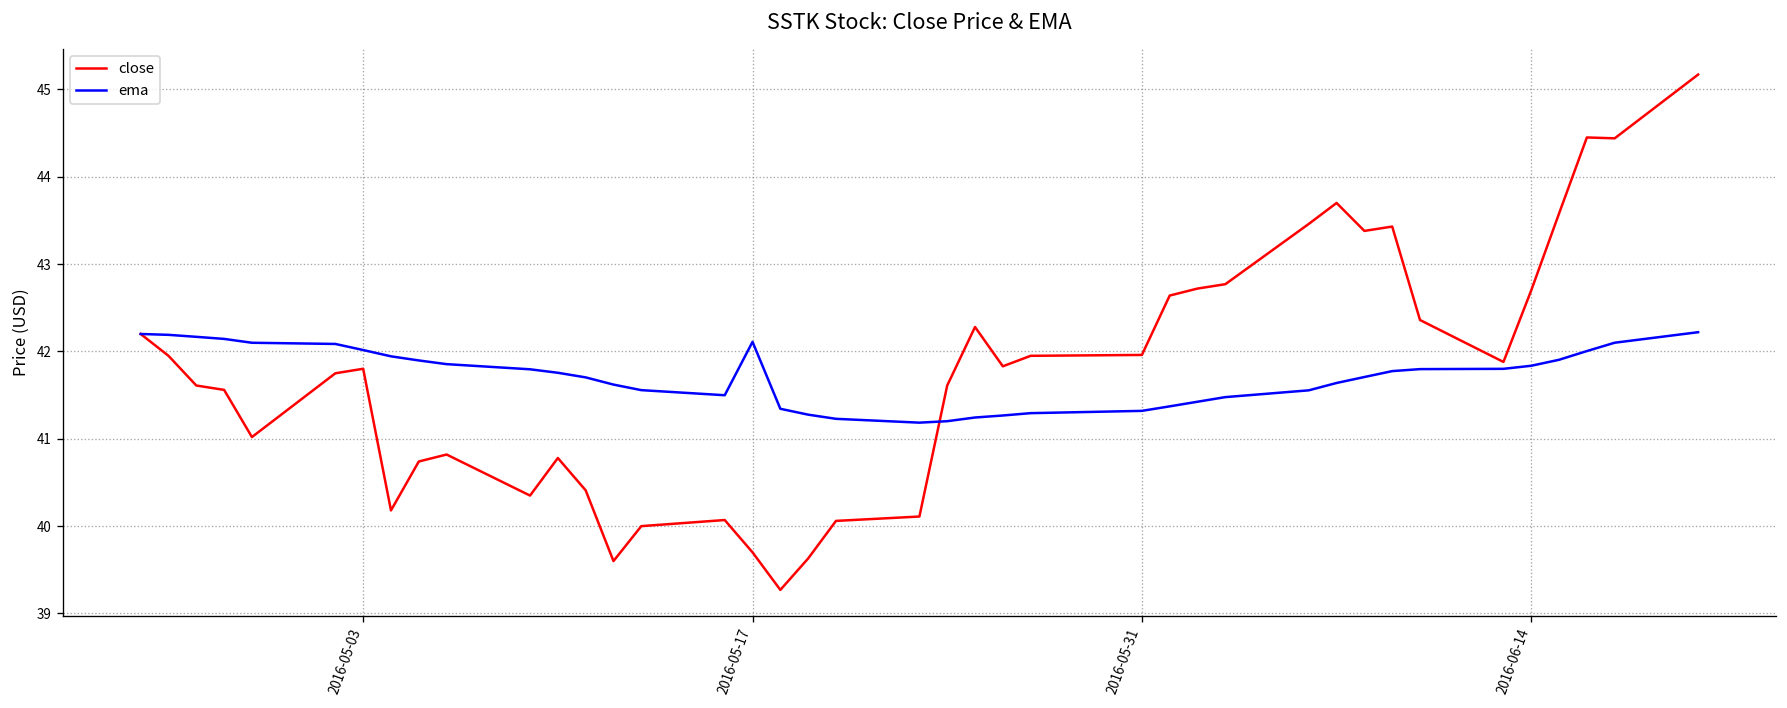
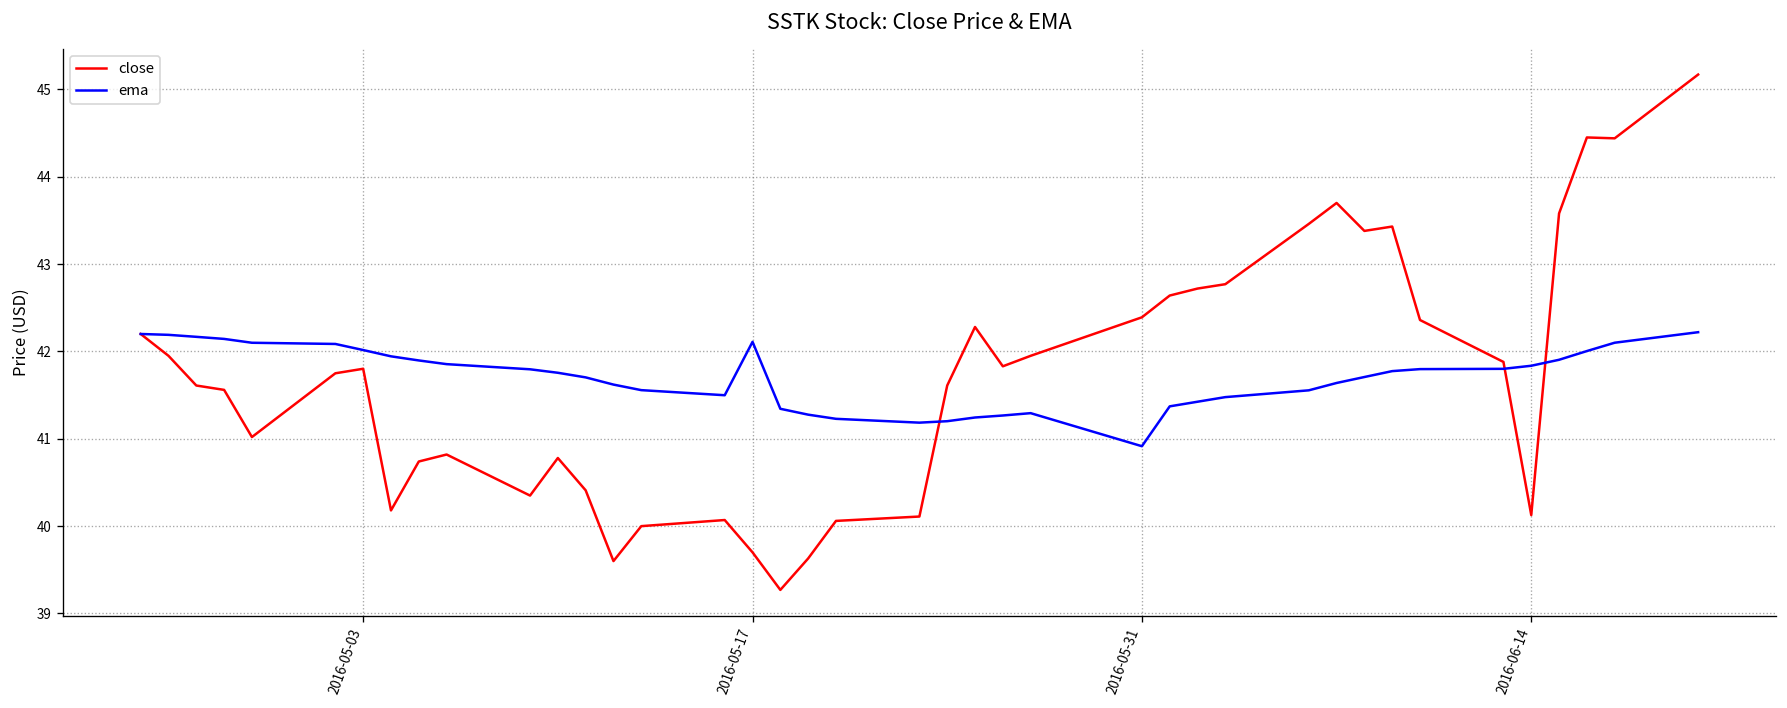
close, 2016-05-31: 42.0 -> 42.4
ema, 2016-05-31: 41.3 -> 40.9
close, 2016-06-14: 42.7 -> 40.1
